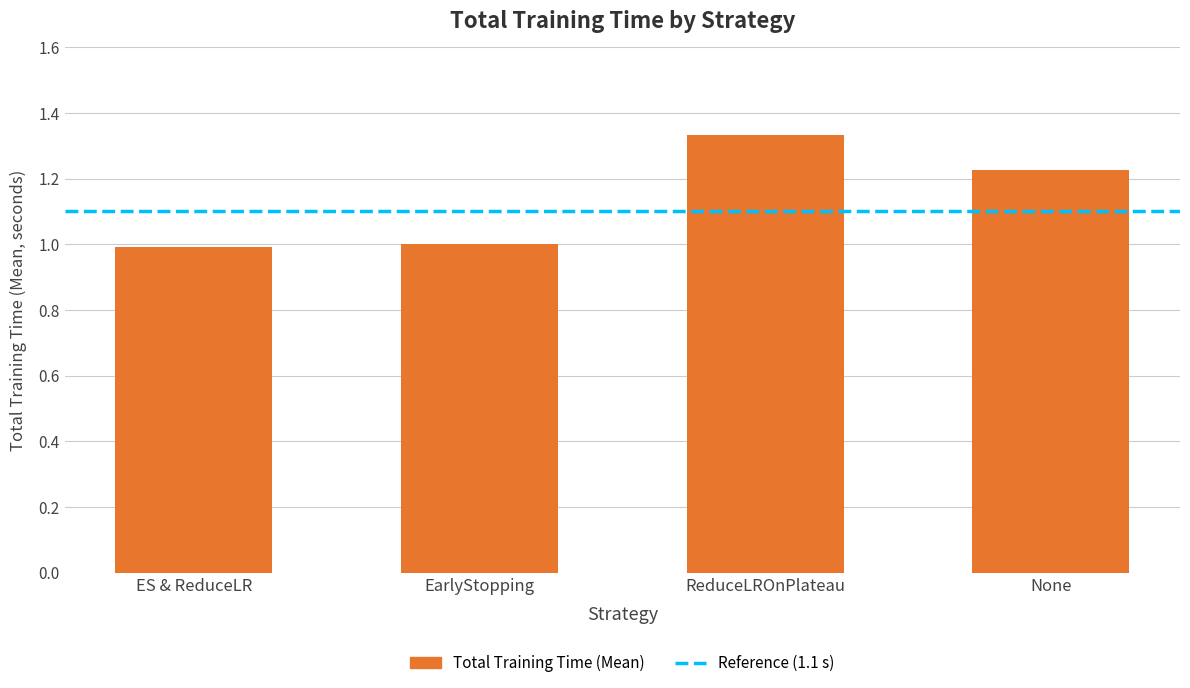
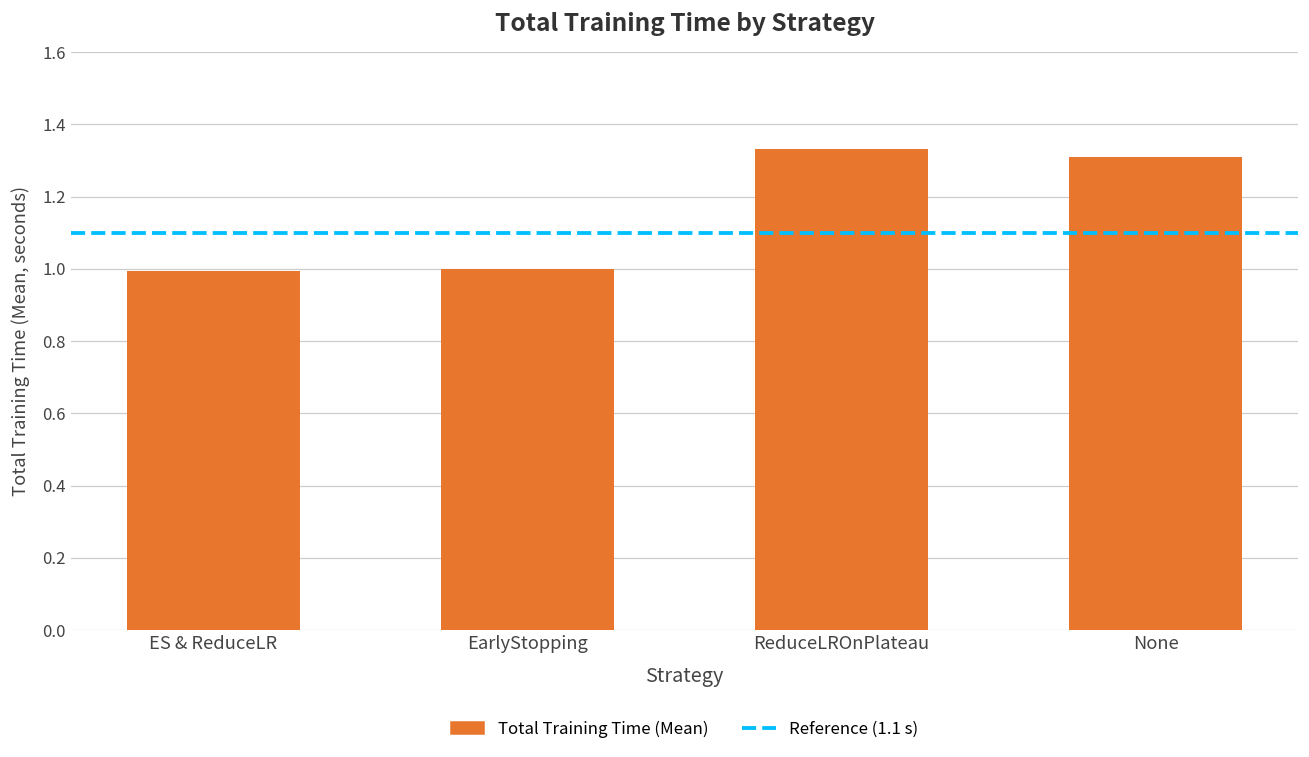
None: 1.23 -> 1.31
